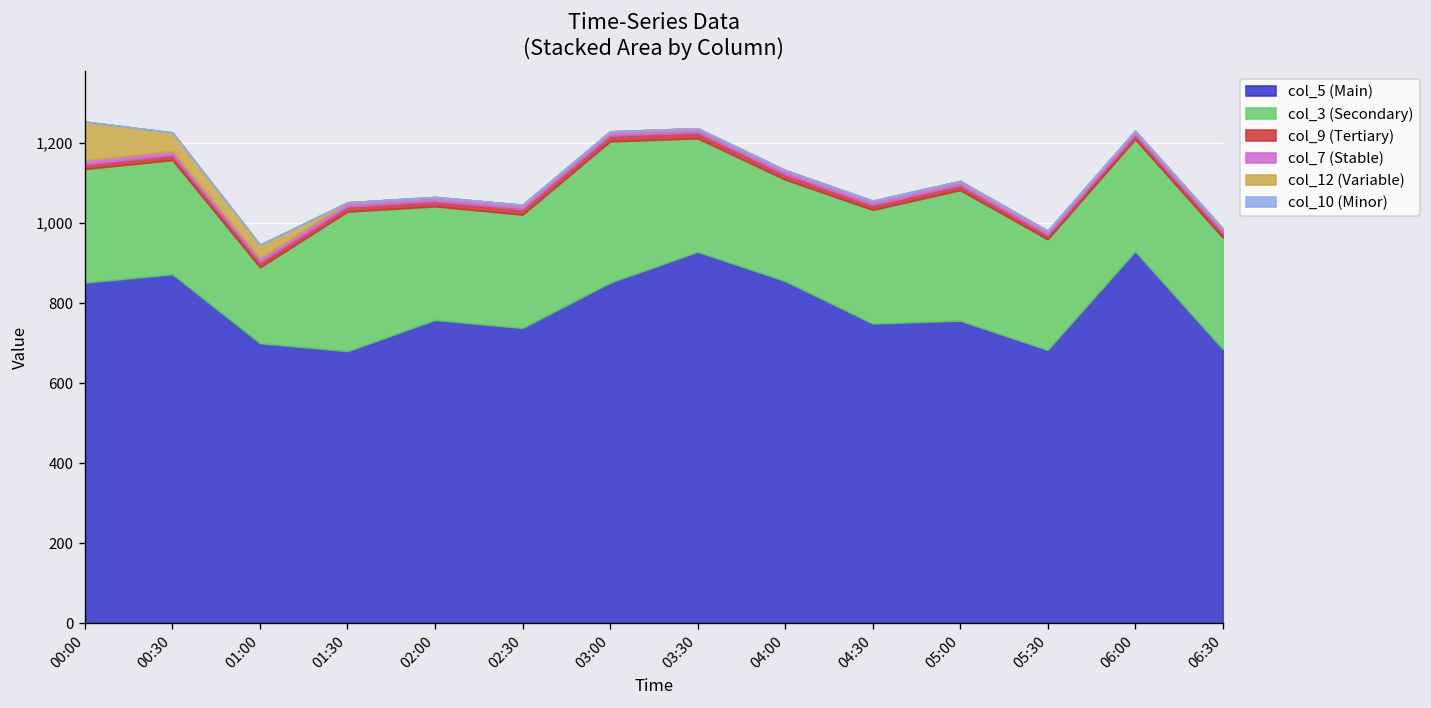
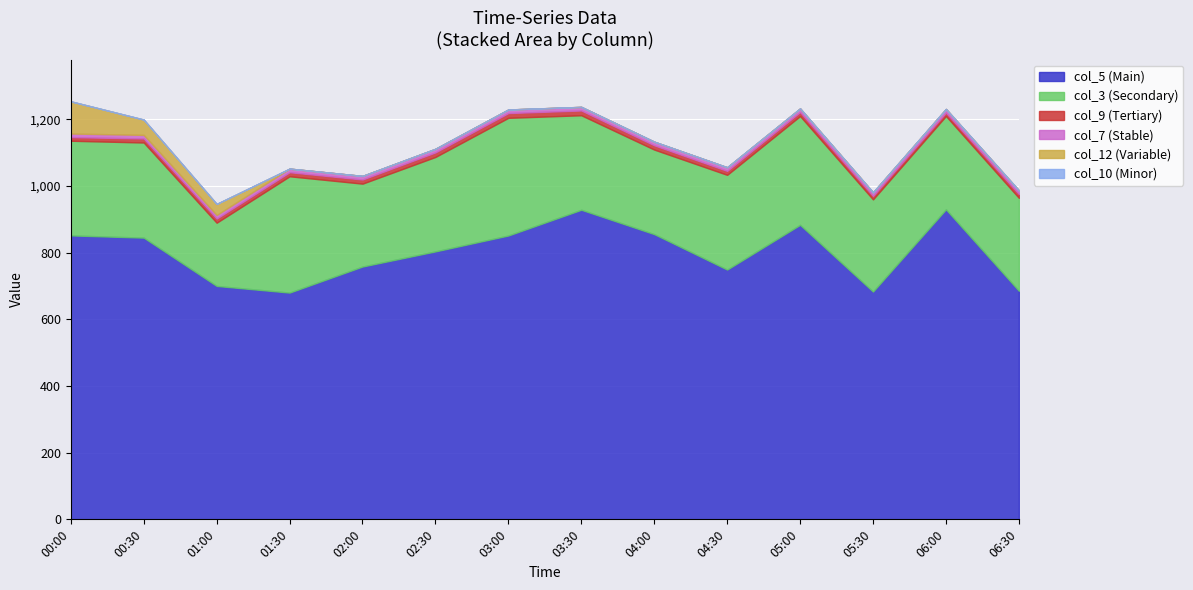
col_5 (Main), 00:30: 870 -> 850
col_3 (Secondary), 02:00: 280 -> 250
col_5 (Main), 02:30: 740 -> 800
col_5 (Main), 05:00: 760 -> 880
